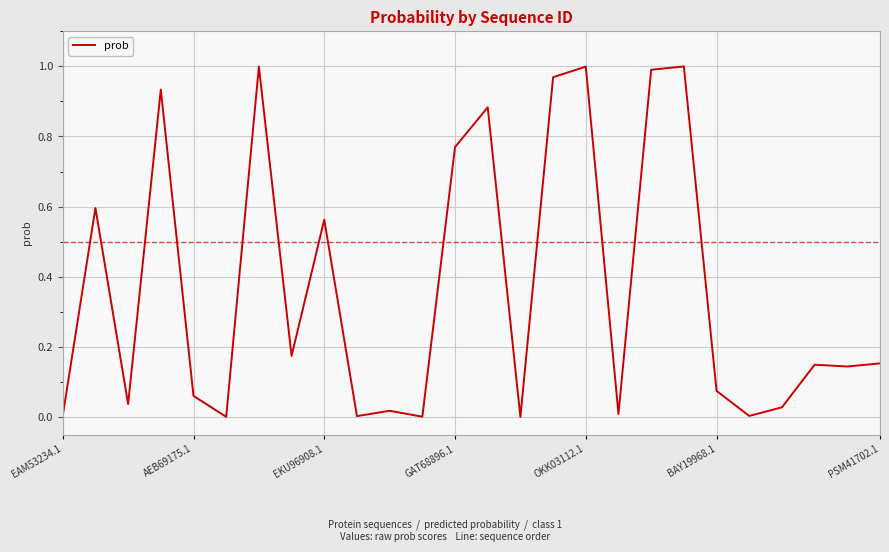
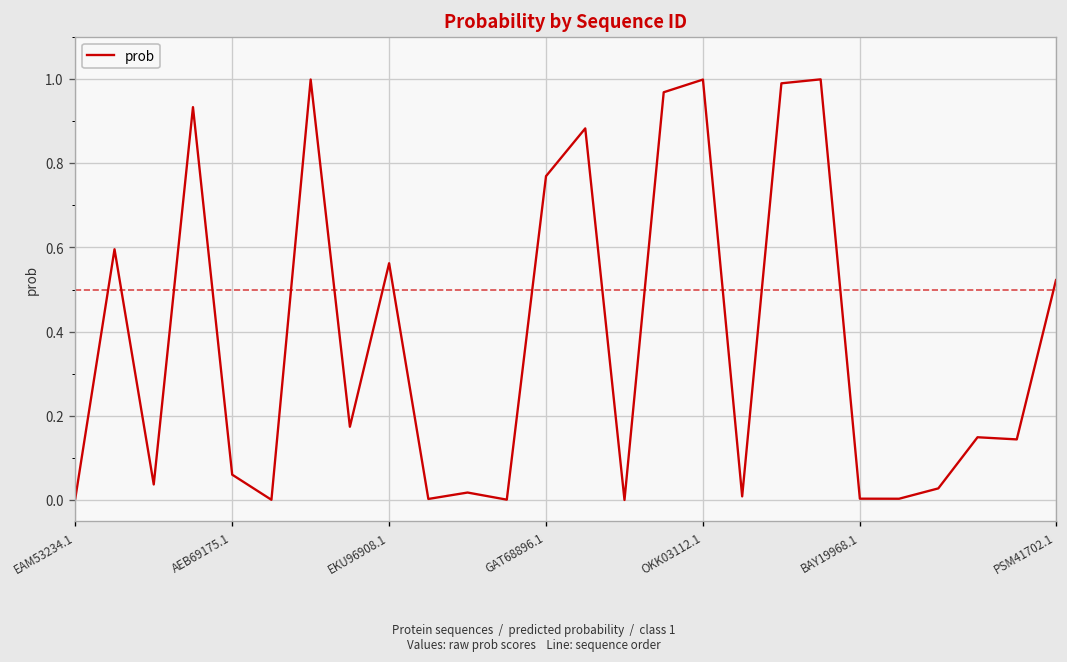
BAY19968.1: 0.07 -> 0.00
PSM41702.1: 0.15 -> 0.52
